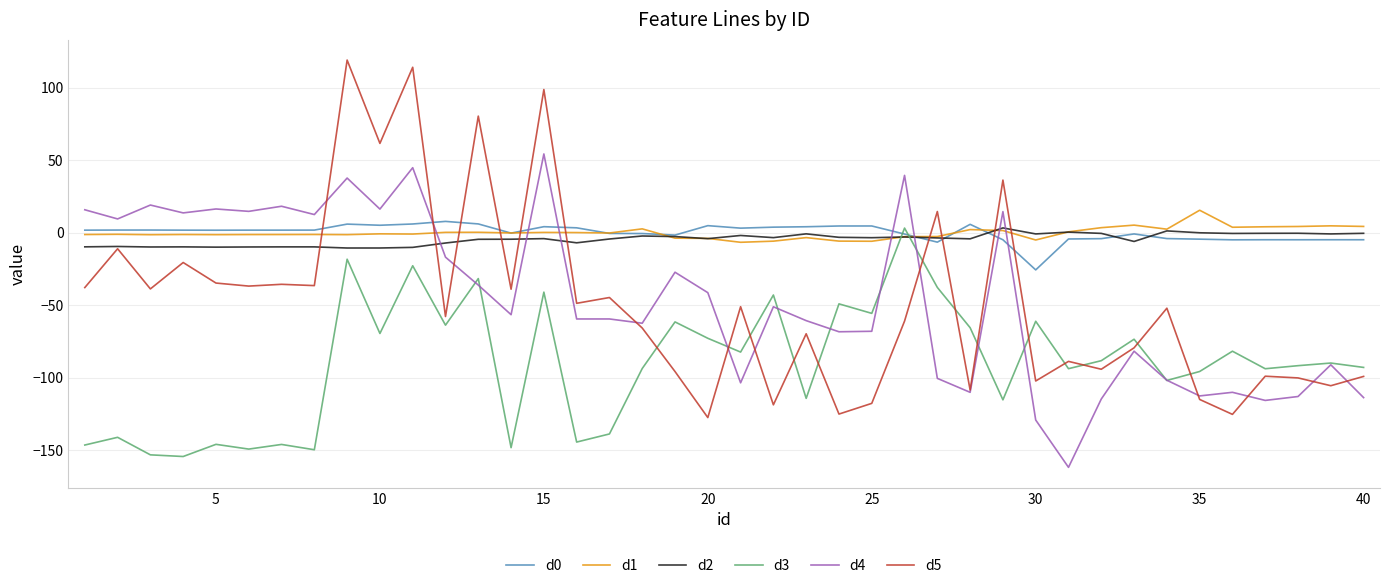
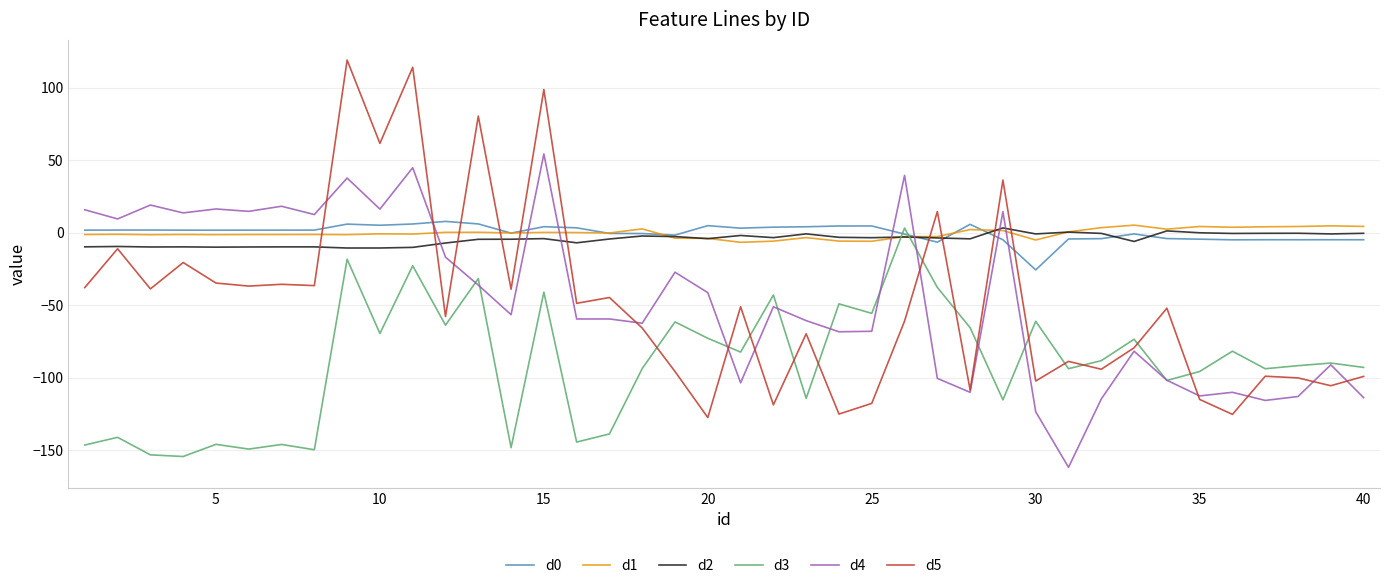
d4, 30: -129 -> -123
d1, 35: 15 -> 4
